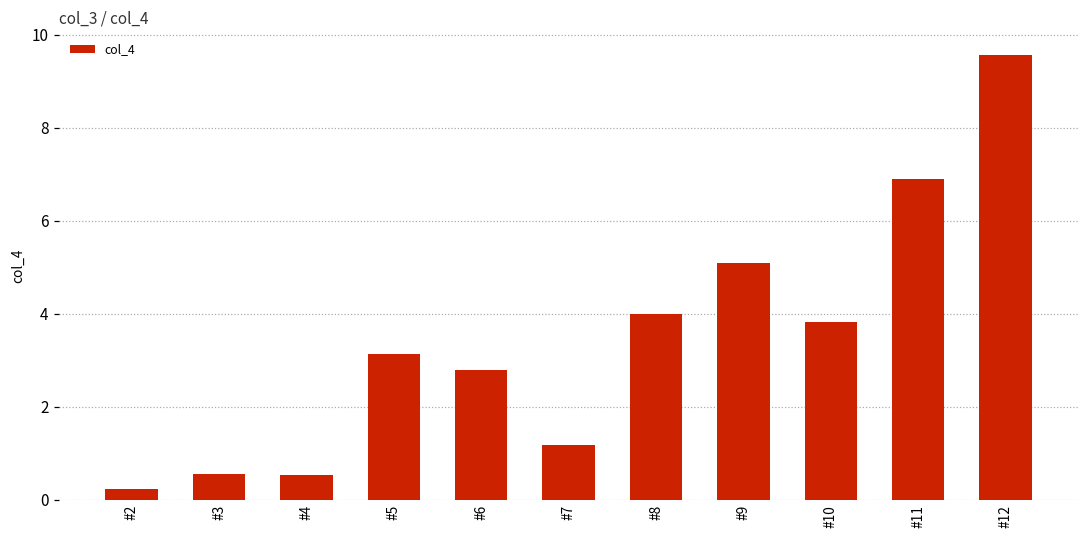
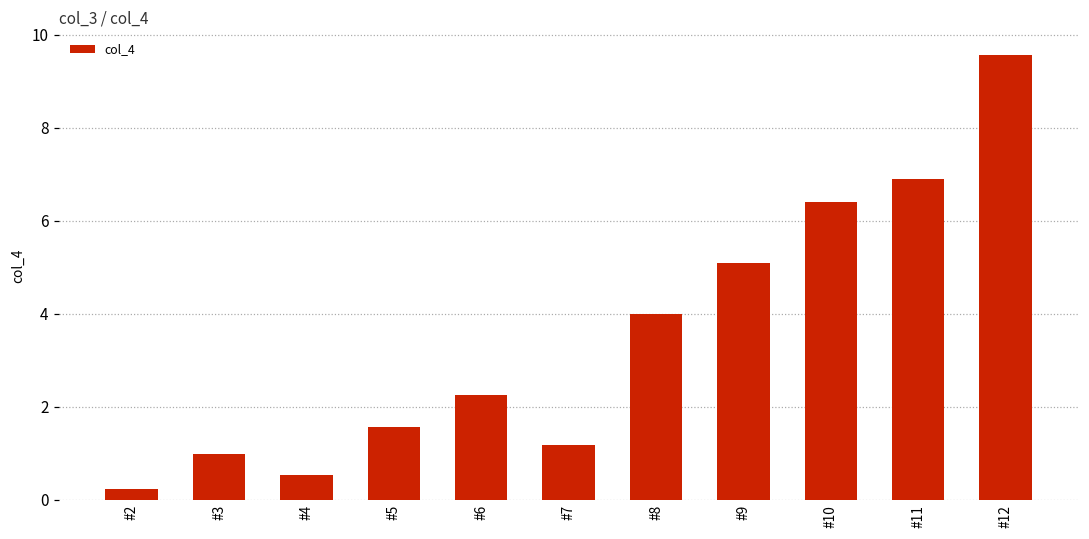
#3: 0.6 -> 1.0
#5: 3.1 -> 1.6
#6: 2.8 -> 2.3
#10: 3.8 -> 6.4
